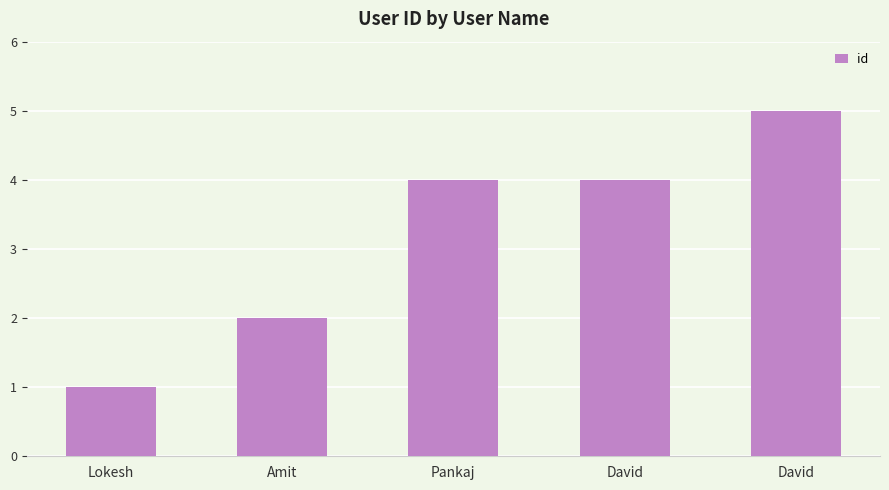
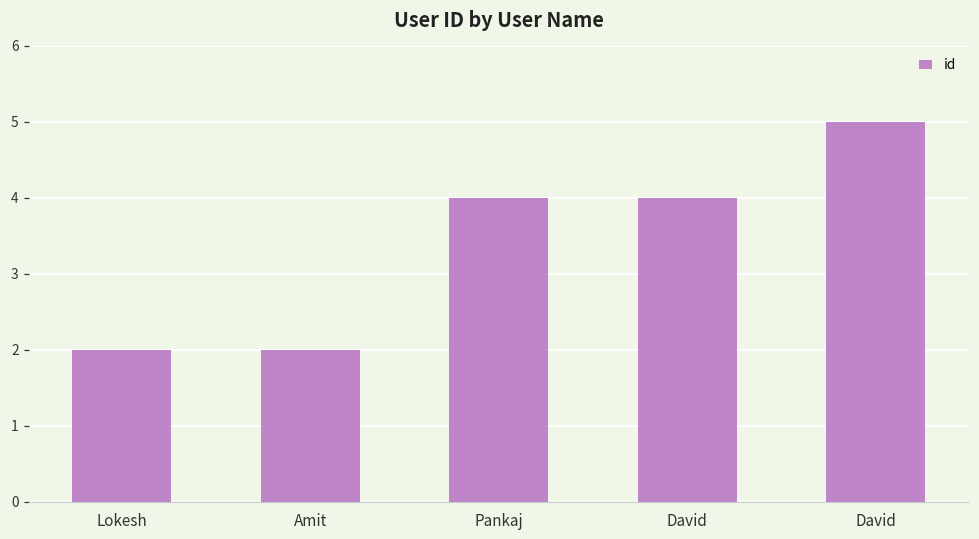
Lokesh: 1 -> 2
